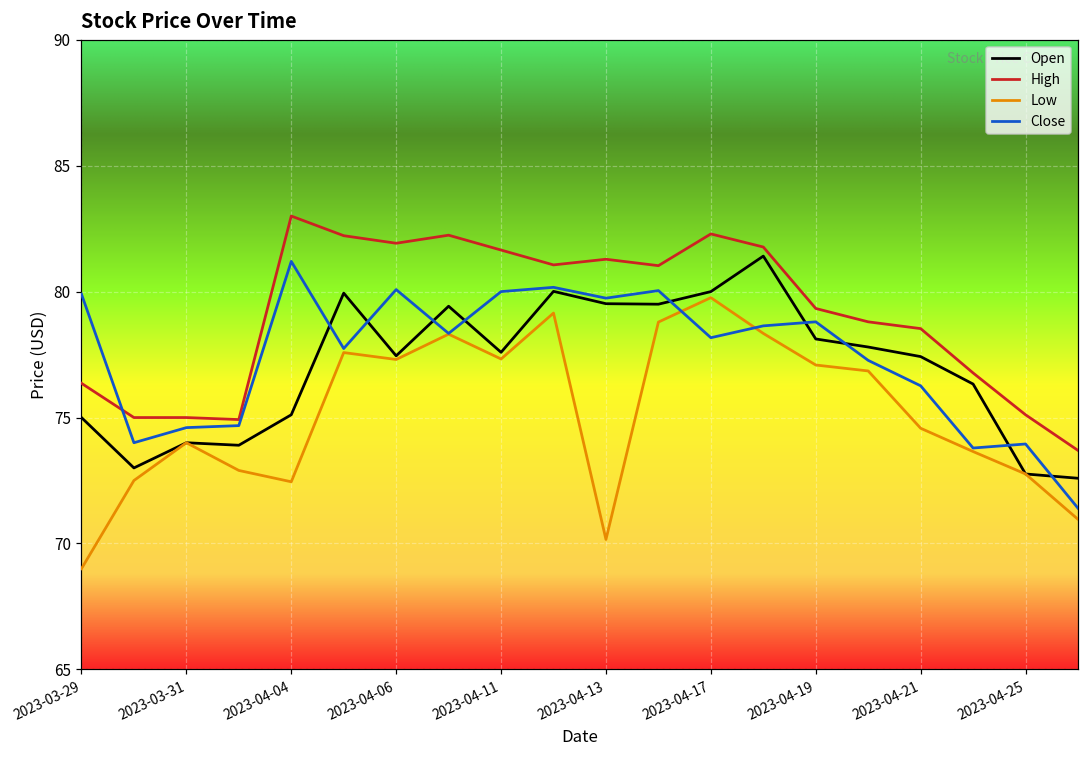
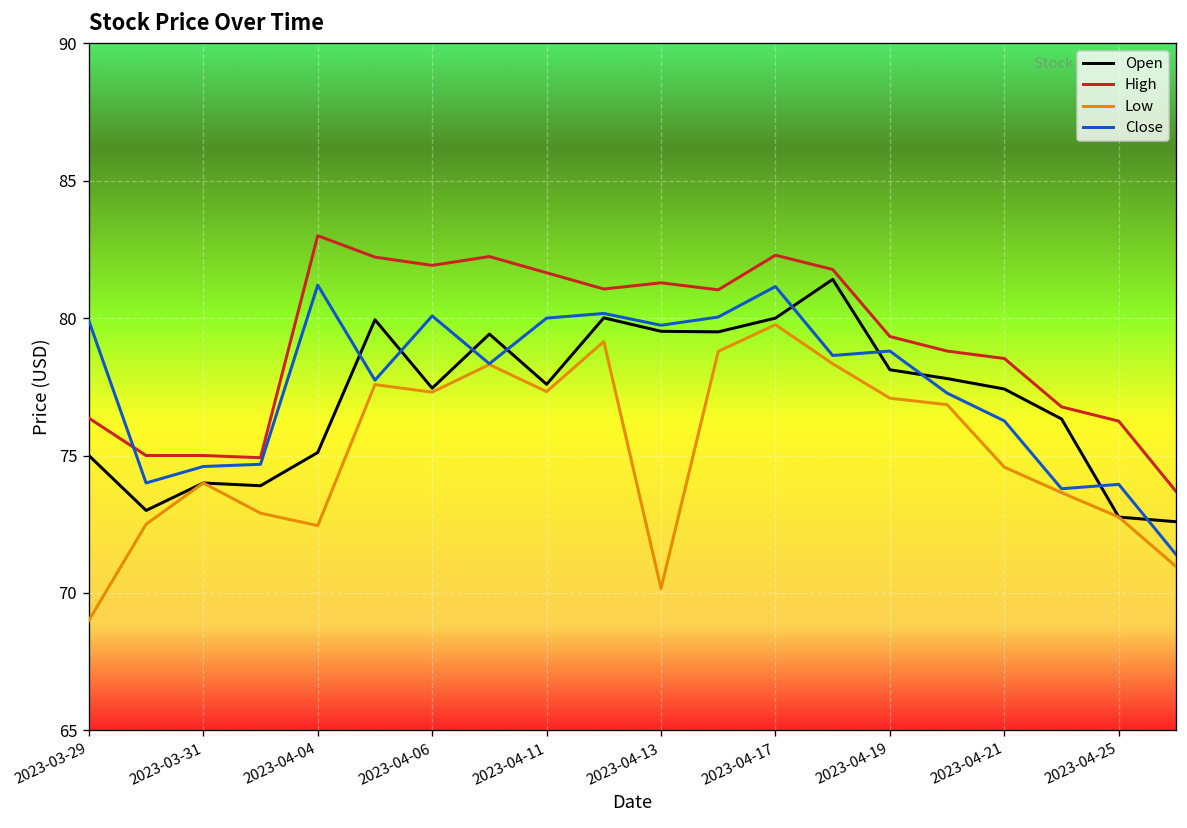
Close, 2023-04-17: 78.2 -> 81.2
High, 2023-04-25: 75.1 -> 76.3
